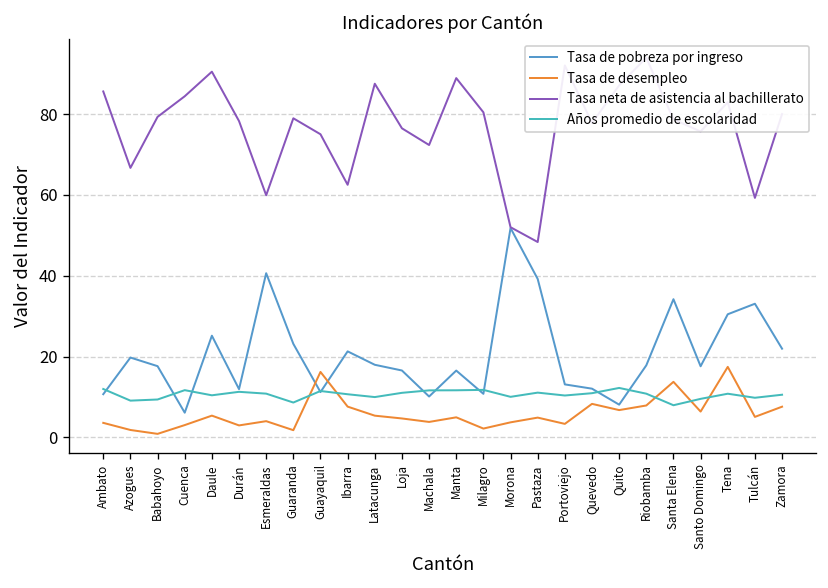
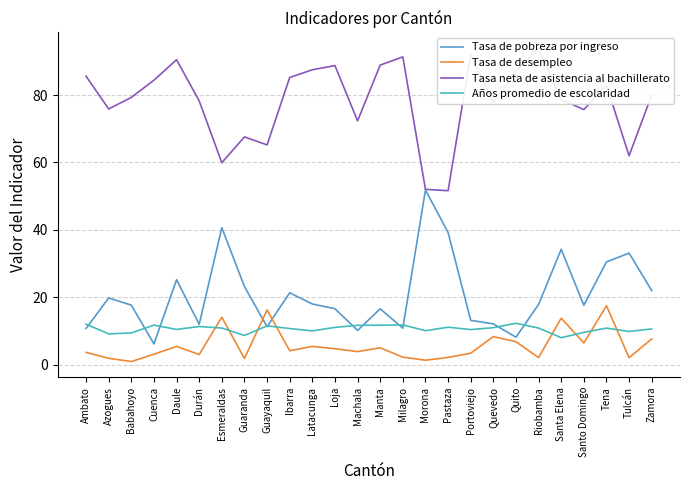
Tasa neta de asistencia al bachillerato, Azogues: 67 -> 76
Tasa de desempleo, Esmeraldas: 4 -> 14
Tasa neta de asistencia al bachillerato, Guaranda: 79 -> 68
Tasa neta de asistencia al bachillerato, Guayaquil: 75 -> 65
Tasa de desempleo, Ibarra: 8 -> 4
Tasa neta de asistencia al bachillerato, Ibarra: 63 -> 85
Tasa neta de asistencia al bachillerato, Loja: 76 -> 89
Tasa neta de asistencia al bachillerato, Milagro: 80 -> 91
Tasa de desempleo, Morona: 4 -> 1
Tasa de desempleo, Pastaza: 5 -> 2
Tasa neta de asistencia al bachillerato, Pastaza: 48 -> 52
Tasa de desempleo, Riobamba: 8 -> 2
Tasa de desempleo, Tulcán: 5 -> 2
Tasa neta de asistencia al bachillerato, Tulcán: 59 -> 62
